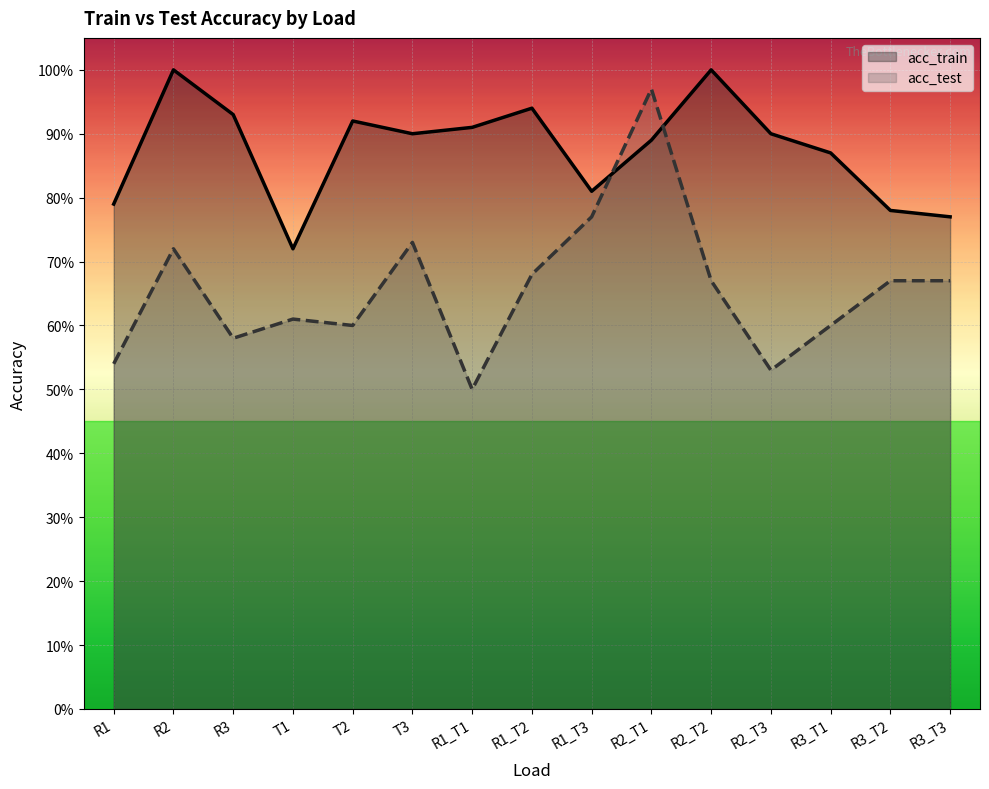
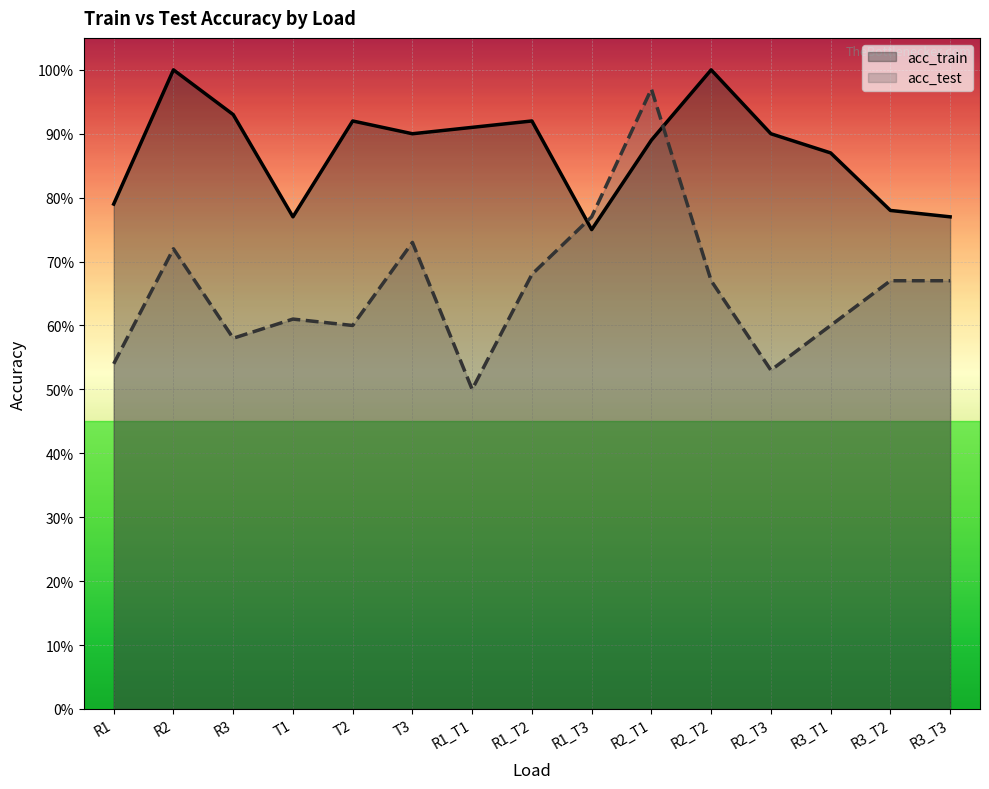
acc_train, T1: 72% -> 77%
acc_train, R1_T2: 94% -> 92%
acc_train, R1_T3: 81% -> 75%
